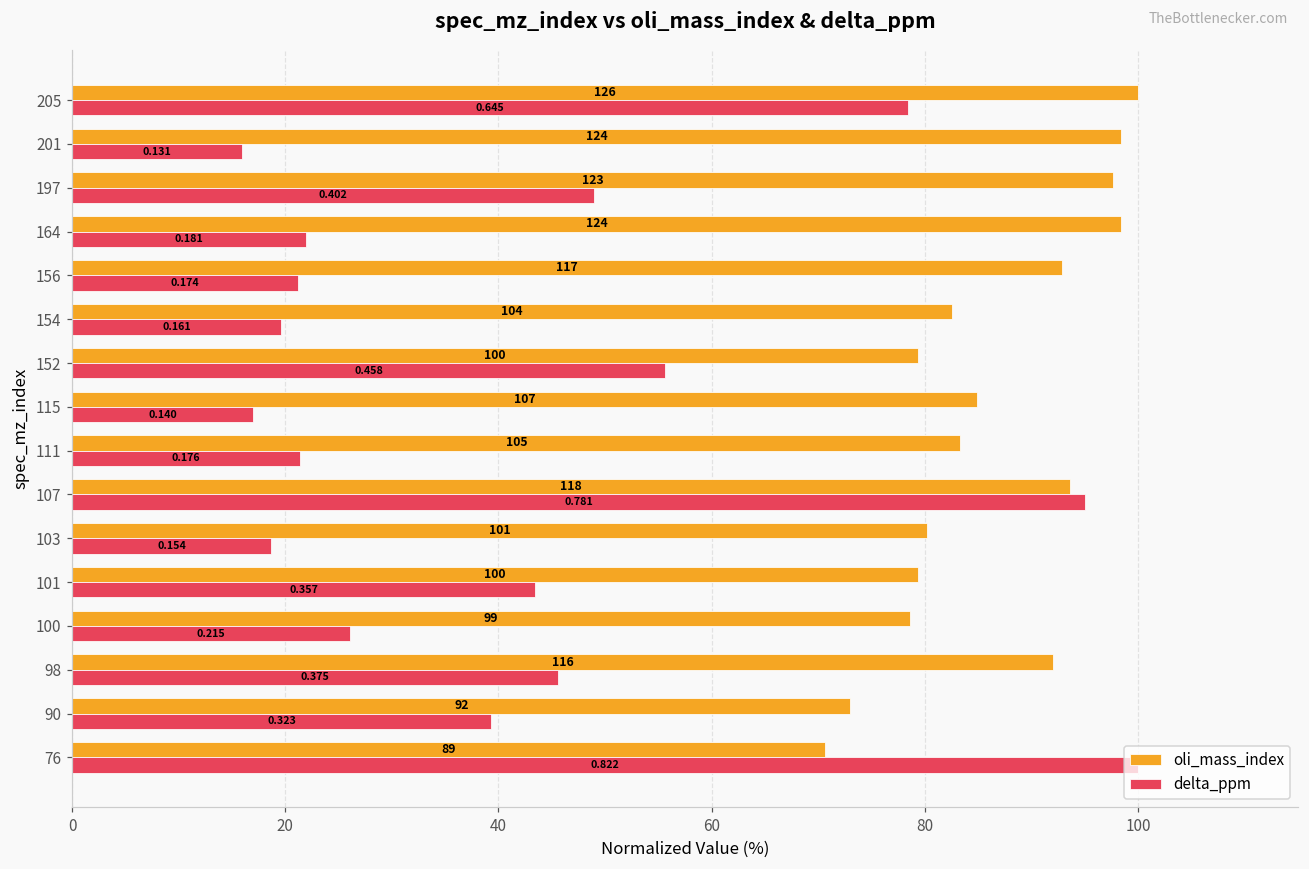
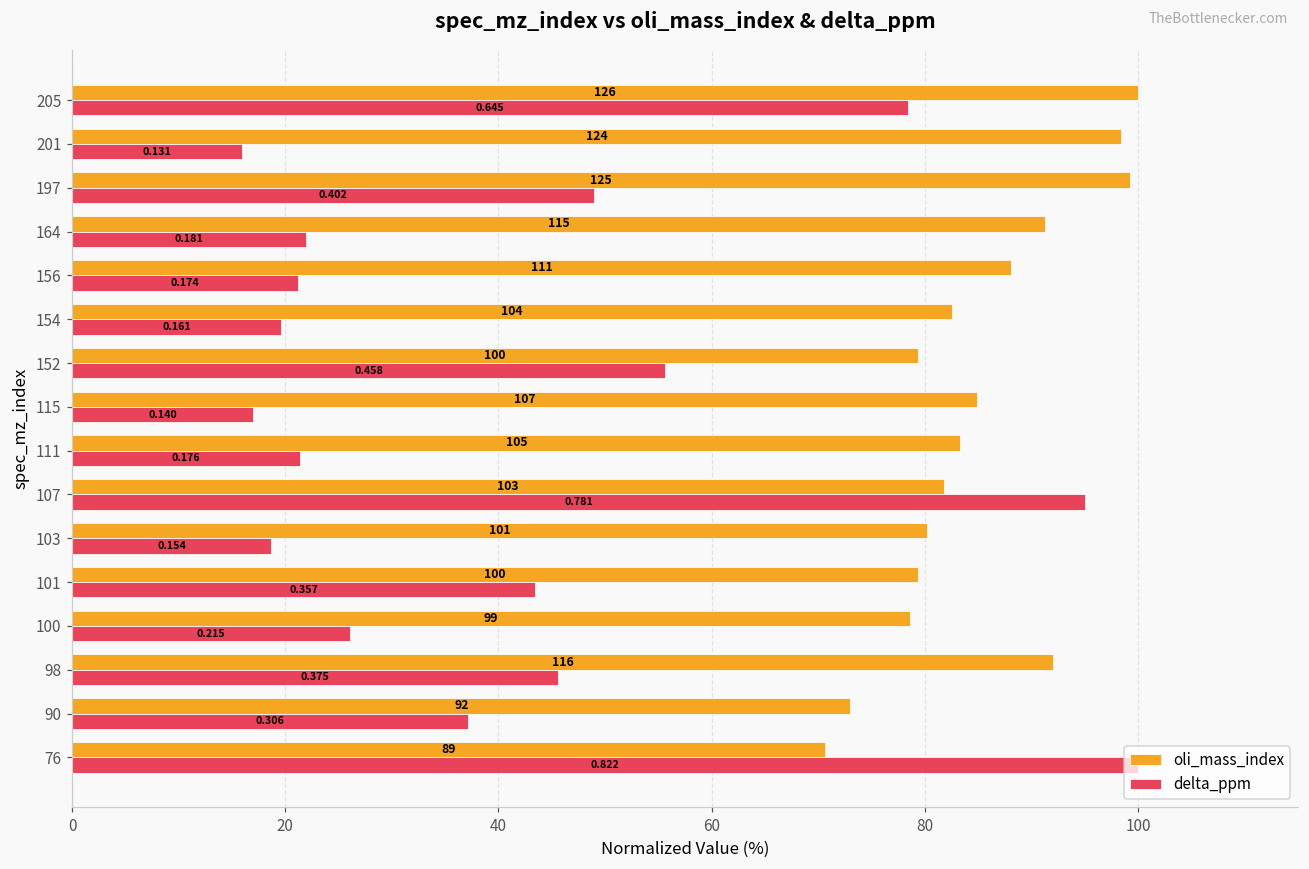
oli_mass_index, 197: 123 -> 125
oli_mass_index, 164: 124 -> 115
oli_mass_index, 156: 117 -> 111
oli_mass_index, 107: 118 -> 103
delta_ppm, 90: 0.323 -> 0.306
